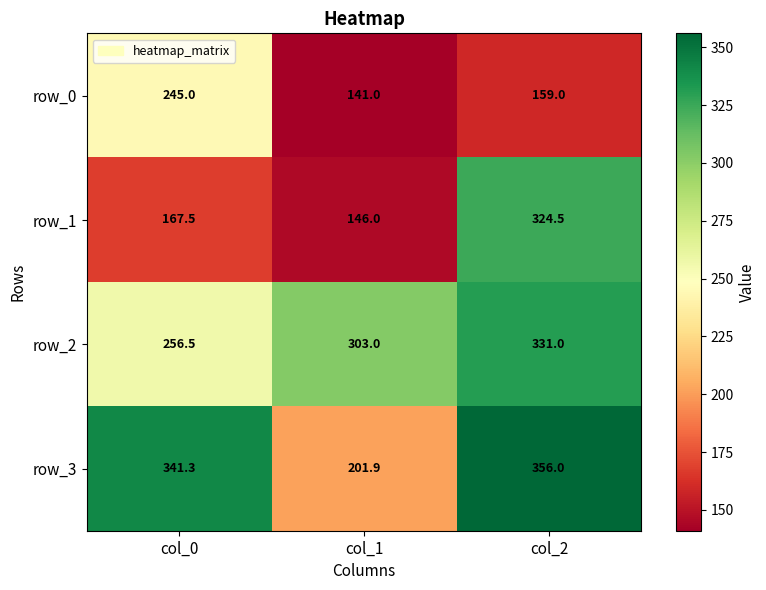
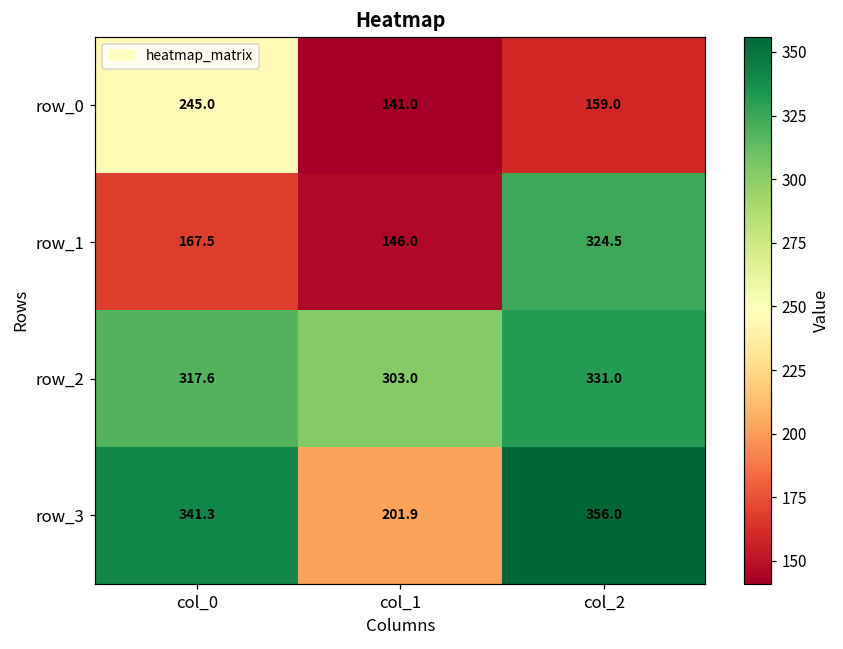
row_2, col_0: 256.5 -> 317.6
